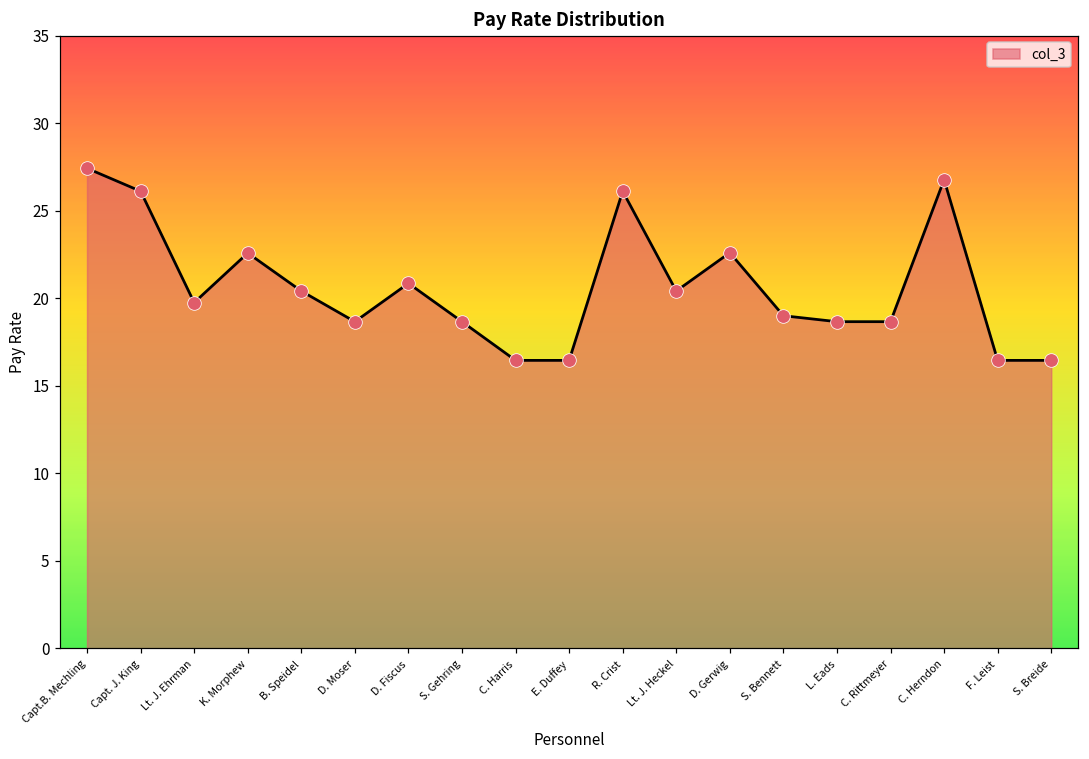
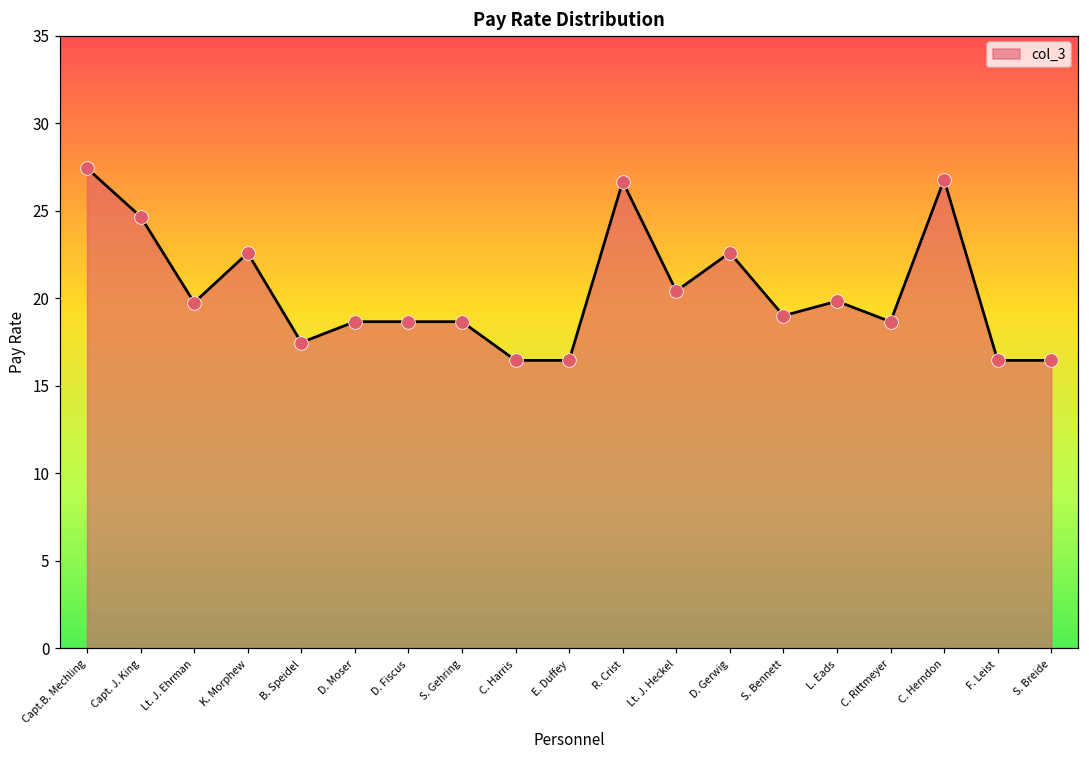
Capt. J. King: 26.1 -> 24.7
B. Speidel: 20.4 -> 17.5
D. Fiscus: 20.9 -> 18.7
R. Crist: 26.1 -> 26.7
L. Eads: 18.7 -> 19.8
